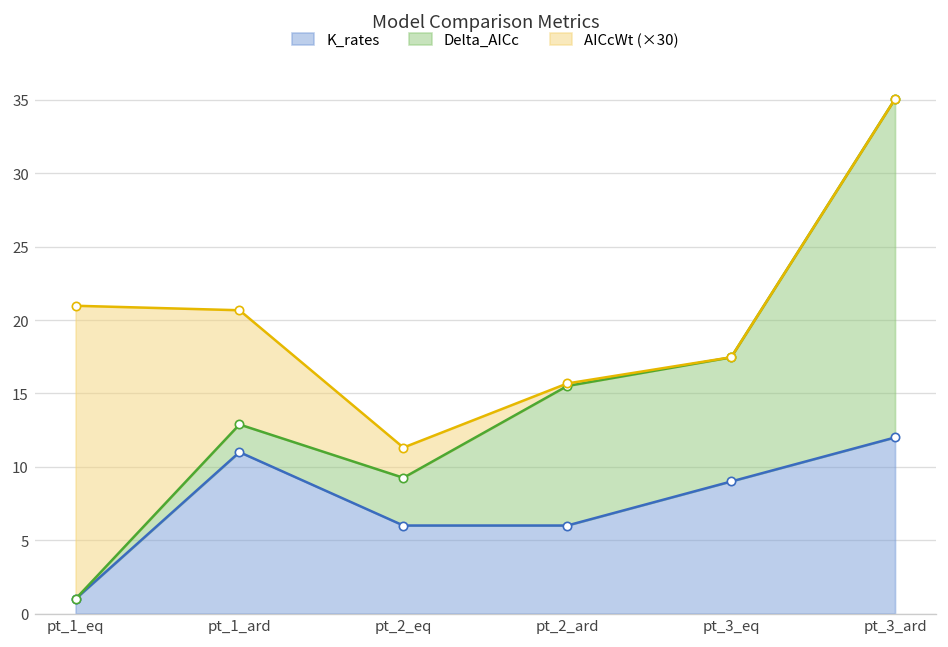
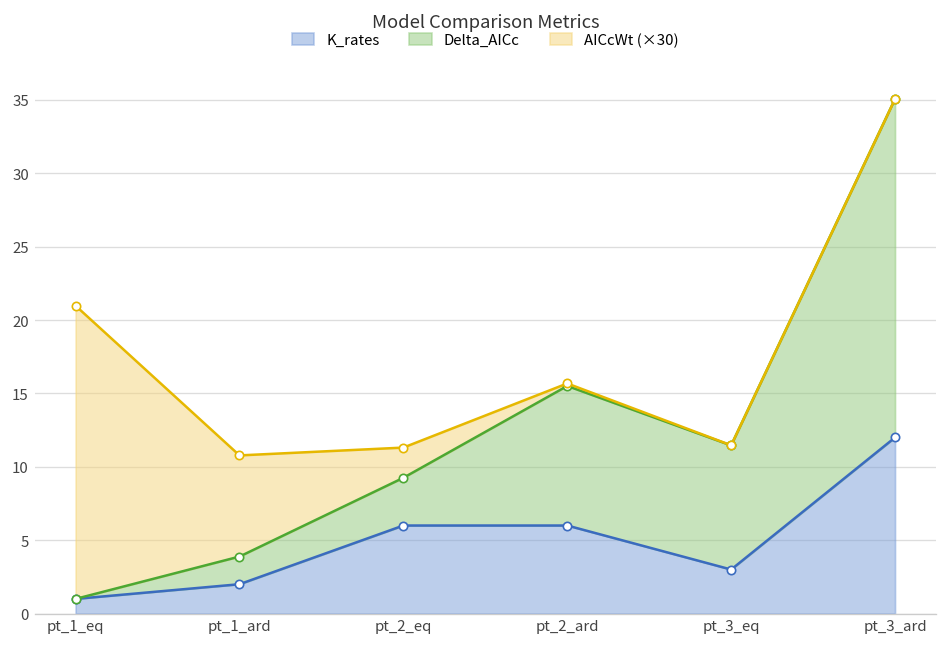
K_rates, pt_1_ard: 11 -> 2
AICcWt (×30), pt_1_ard: 7.8 -> 6.9
K_rates, pt_3_eq: 9 -> 3
